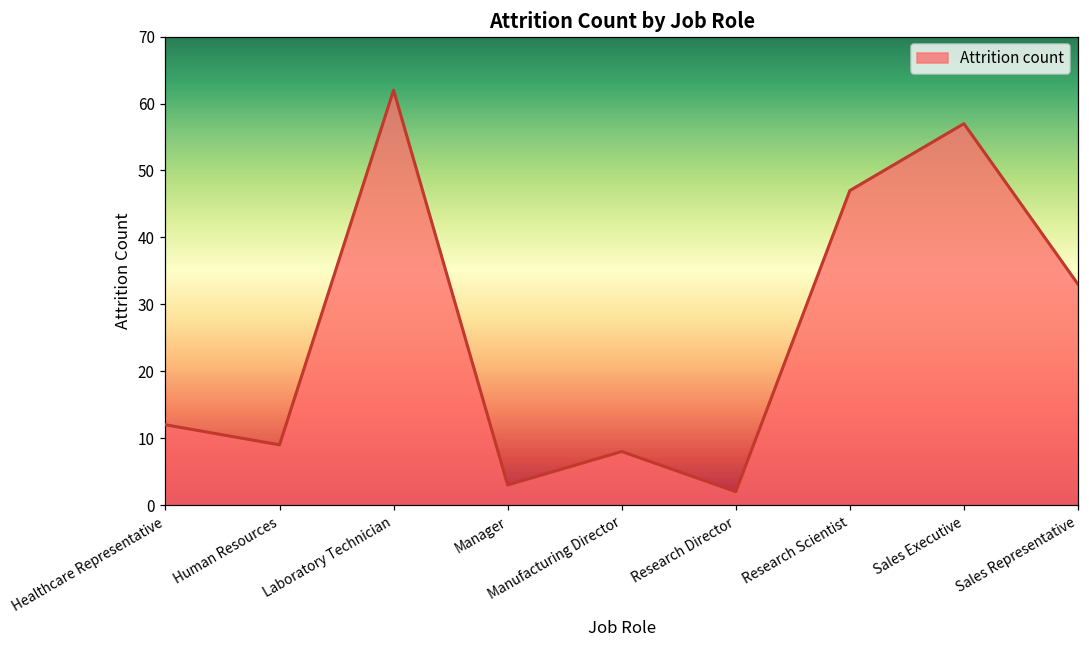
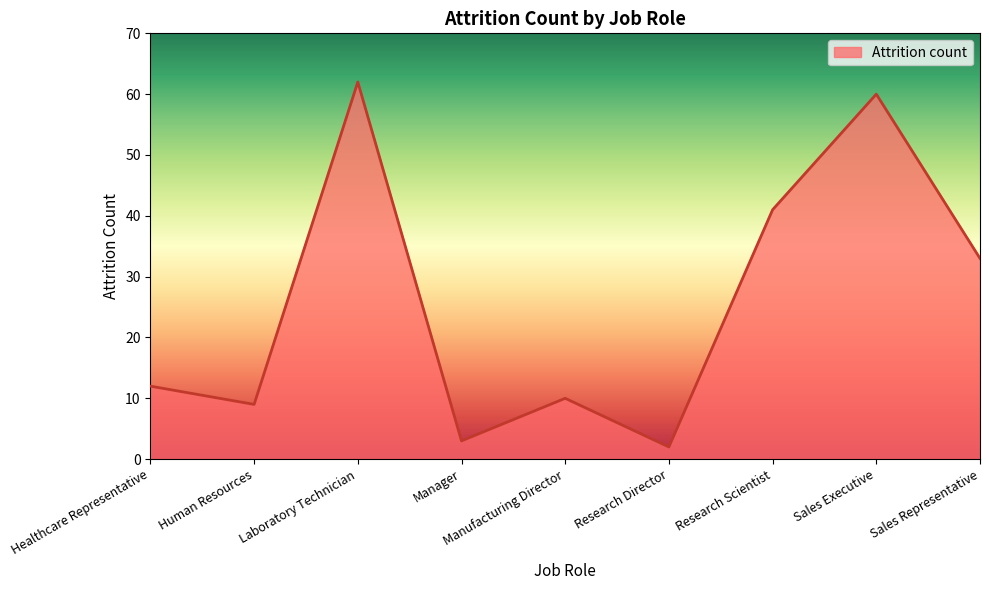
Manufacturing Director: 8 -> 10
Research Scientist: 47 -> 41
Sales Executive: 57 -> 60
